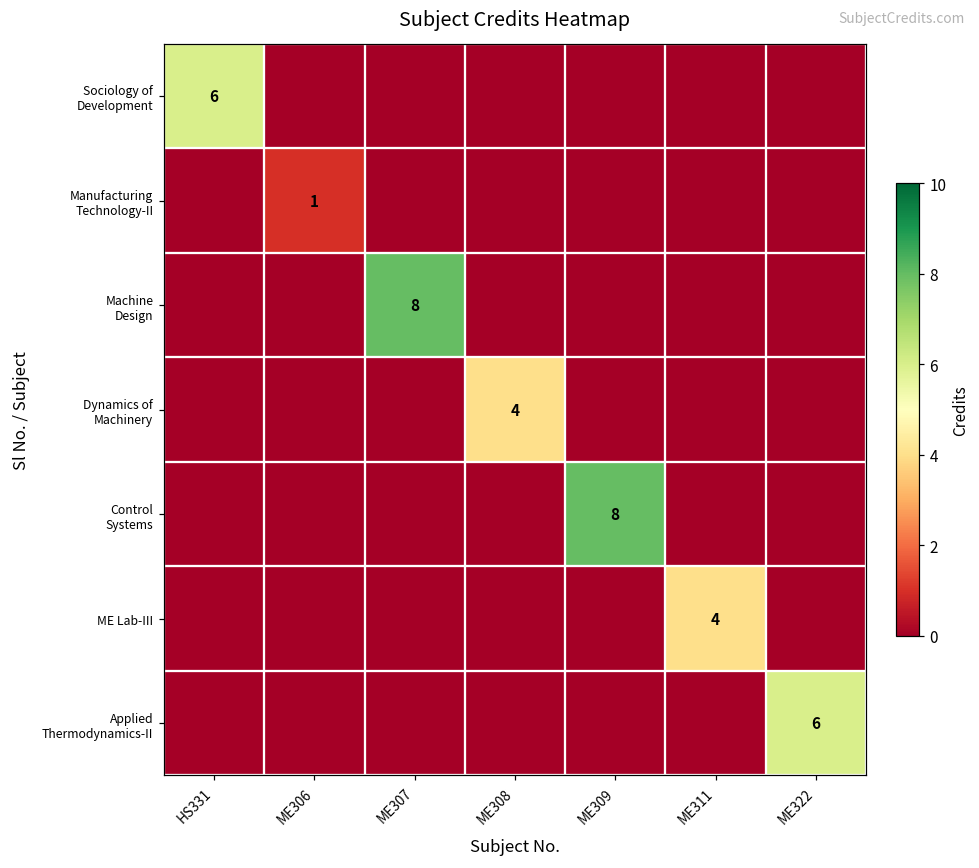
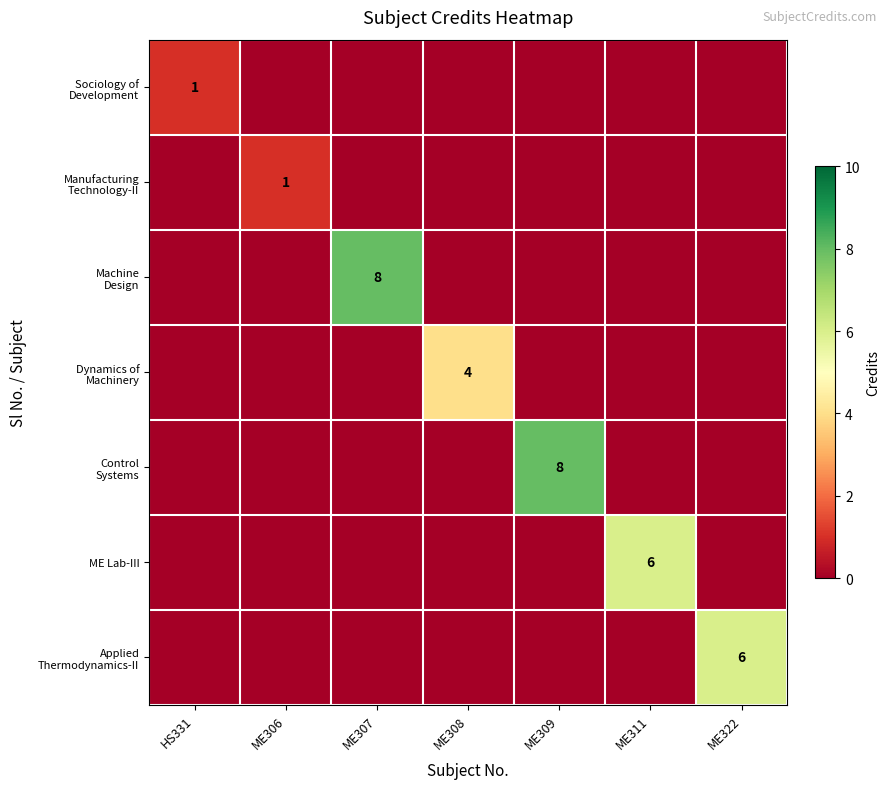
Sociology of Development, HS331: 6 -> 1
ME Lab-III, ME311: 4 -> 6
